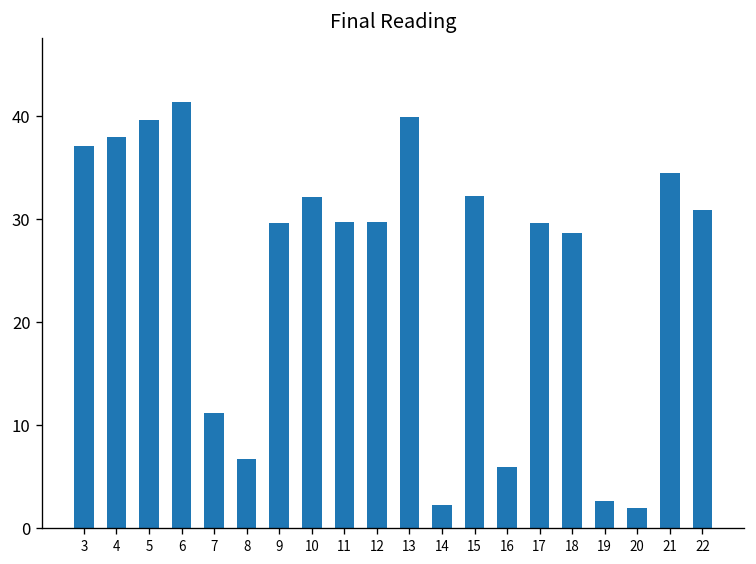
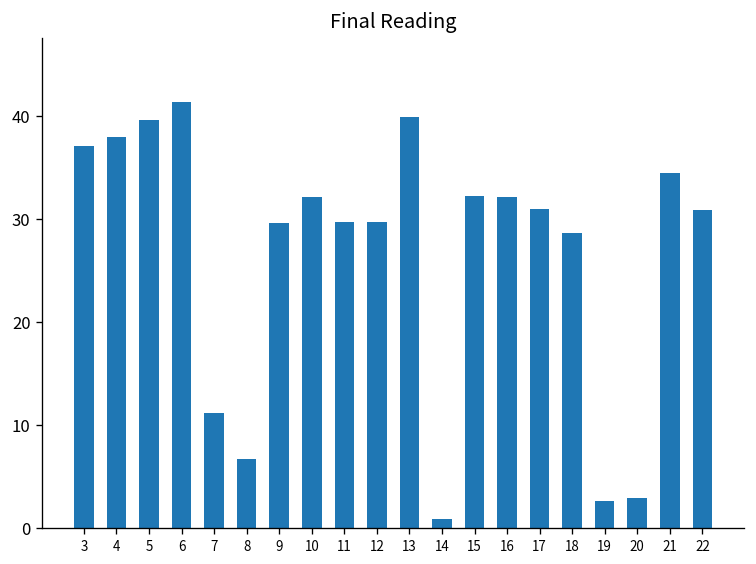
14: 2 -> 1
16: 6 -> 32
17: 30 -> 31
20: 2 -> 3
